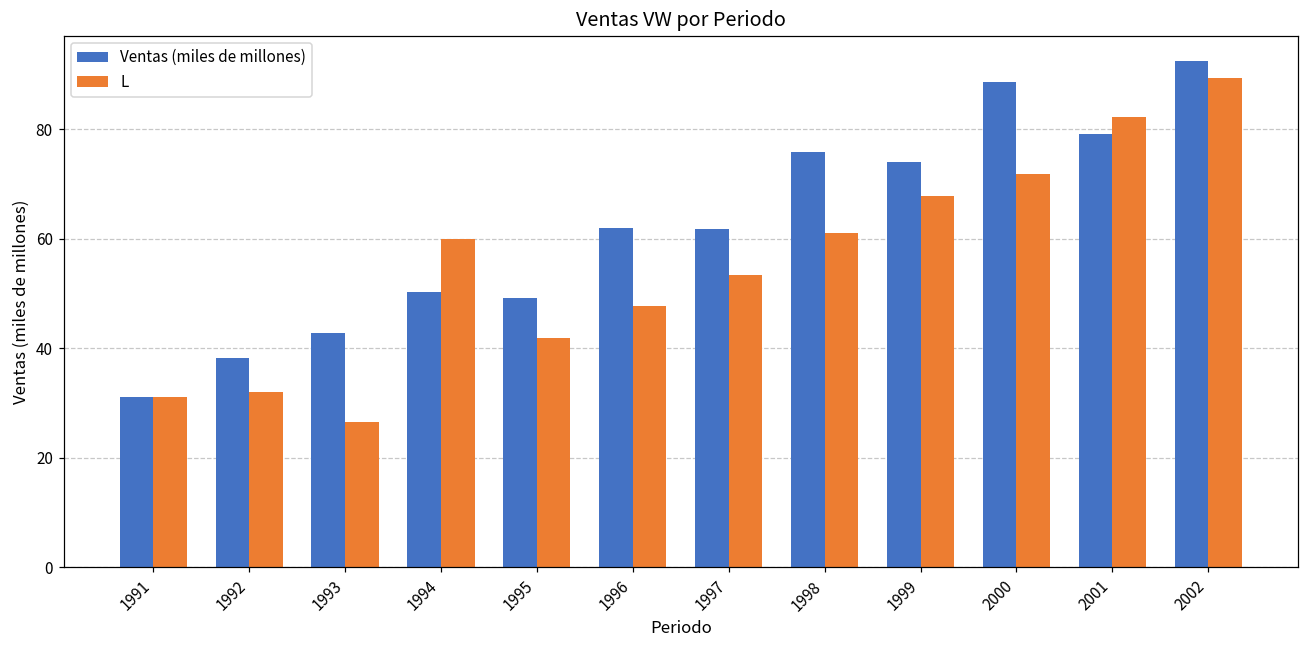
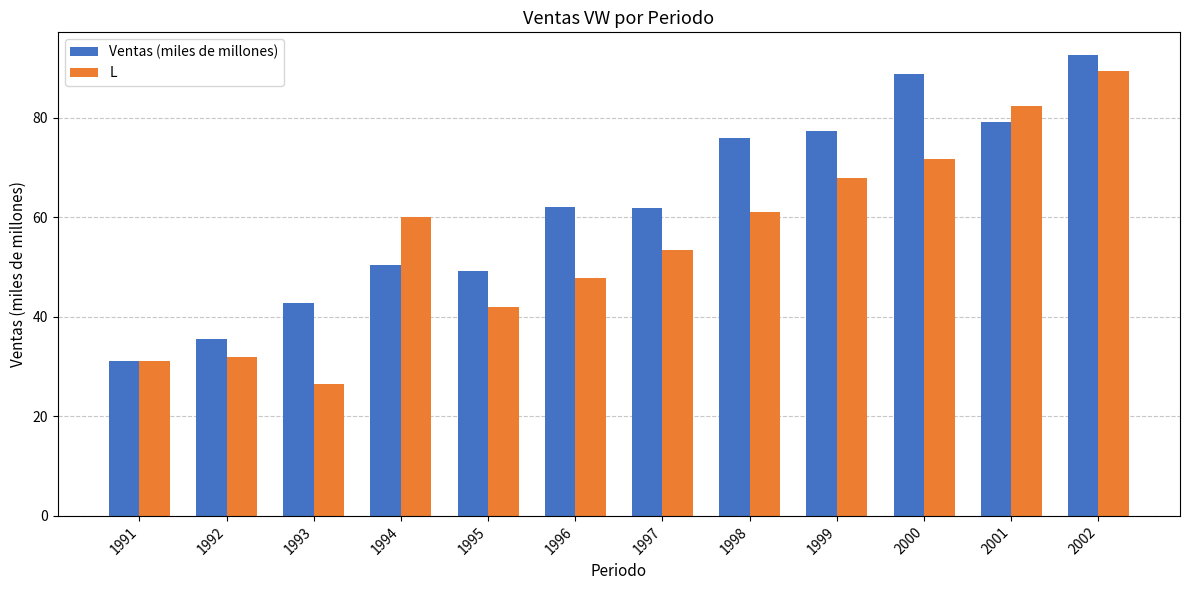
Ventas (miles de millones), 1992: 38 -> 36
Ventas (miles de millones), 1999: 74 -> 77
